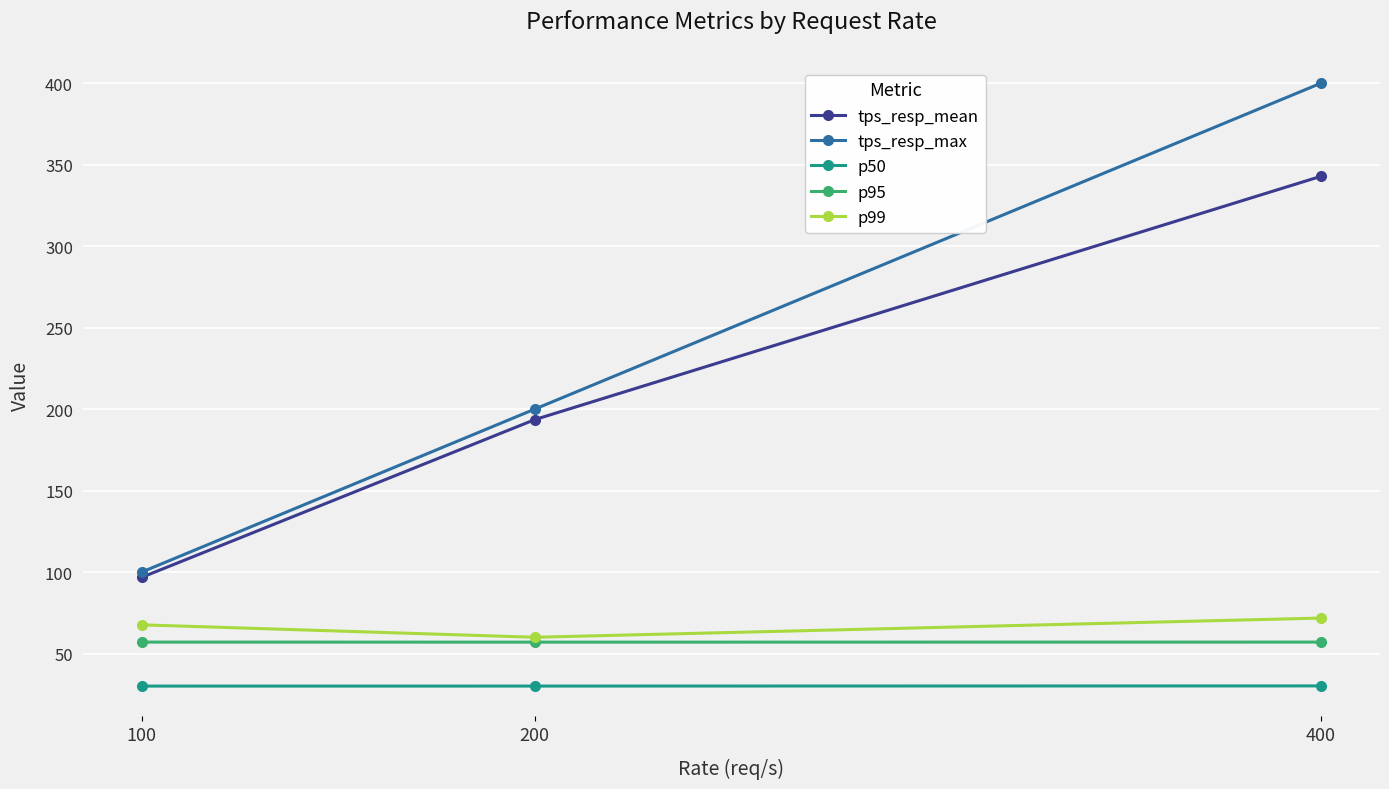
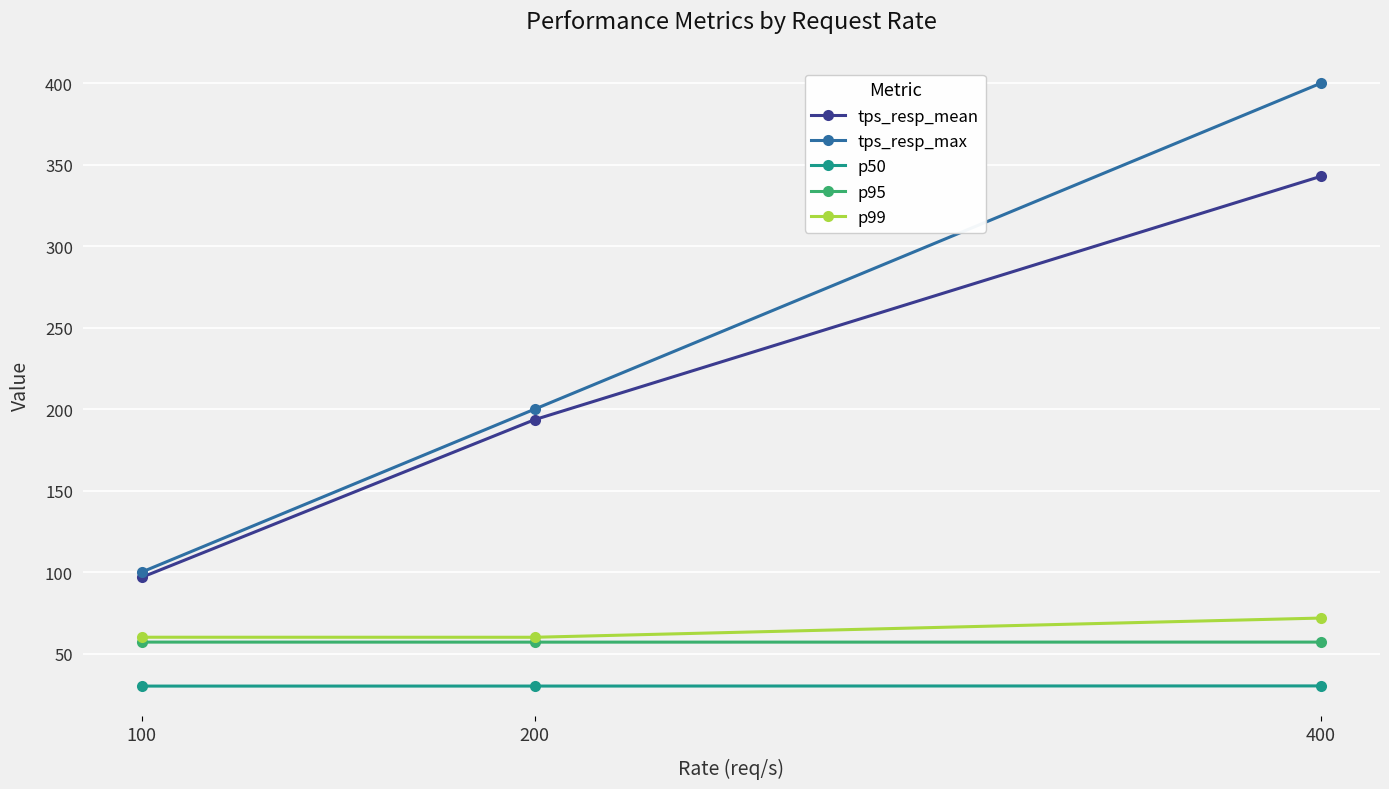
p99, 100: 68 -> 60
